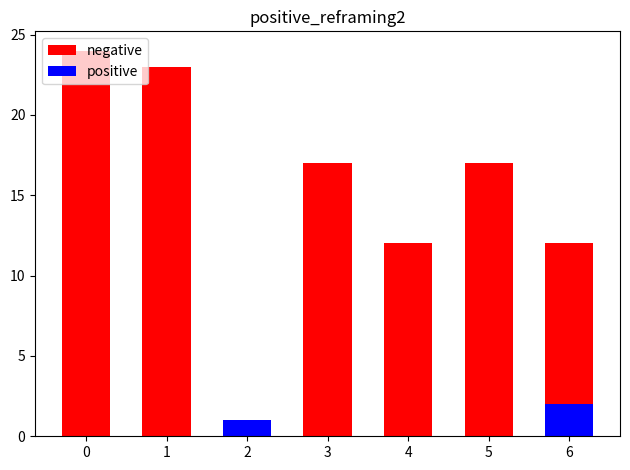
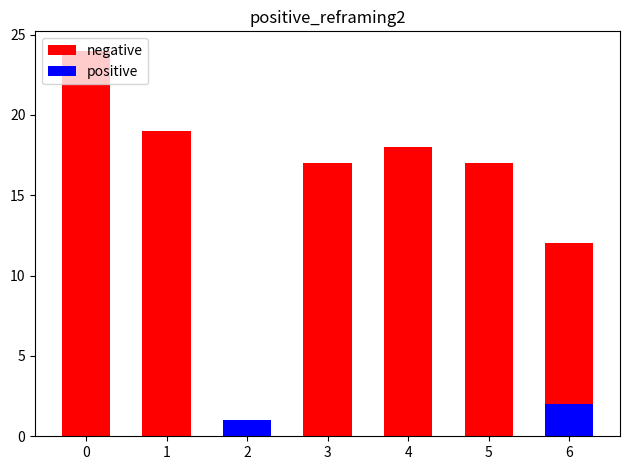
negative, 1: 23 -> 19
negative, 4: 12 -> 18
